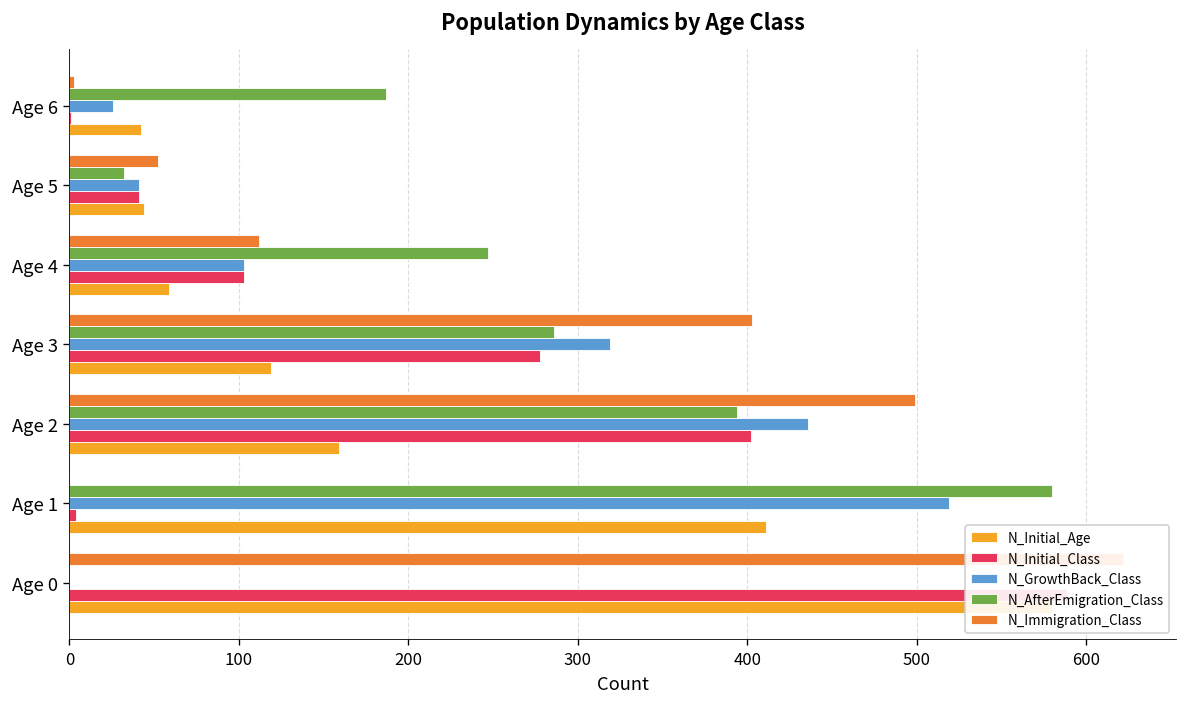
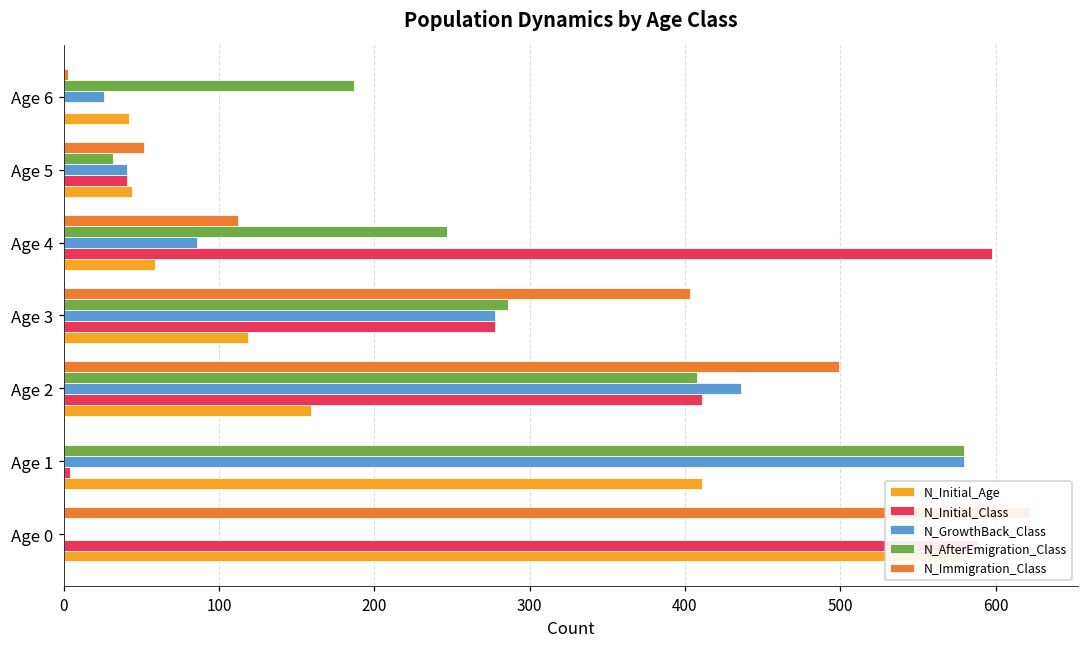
N_GrowthBack_Class, Age 4: 103 -> 86
N_Initial_Class, Age 4: 103 -> 598
N_GrowthBack_Class, Age 3: 319 -> 278
N_AfterEmigration_Class, Age 2: 394 -> 408
N_Initial_Class, Age 2: 402 -> 411
N_GrowthBack_Class, Age 1: 519 -> 580
